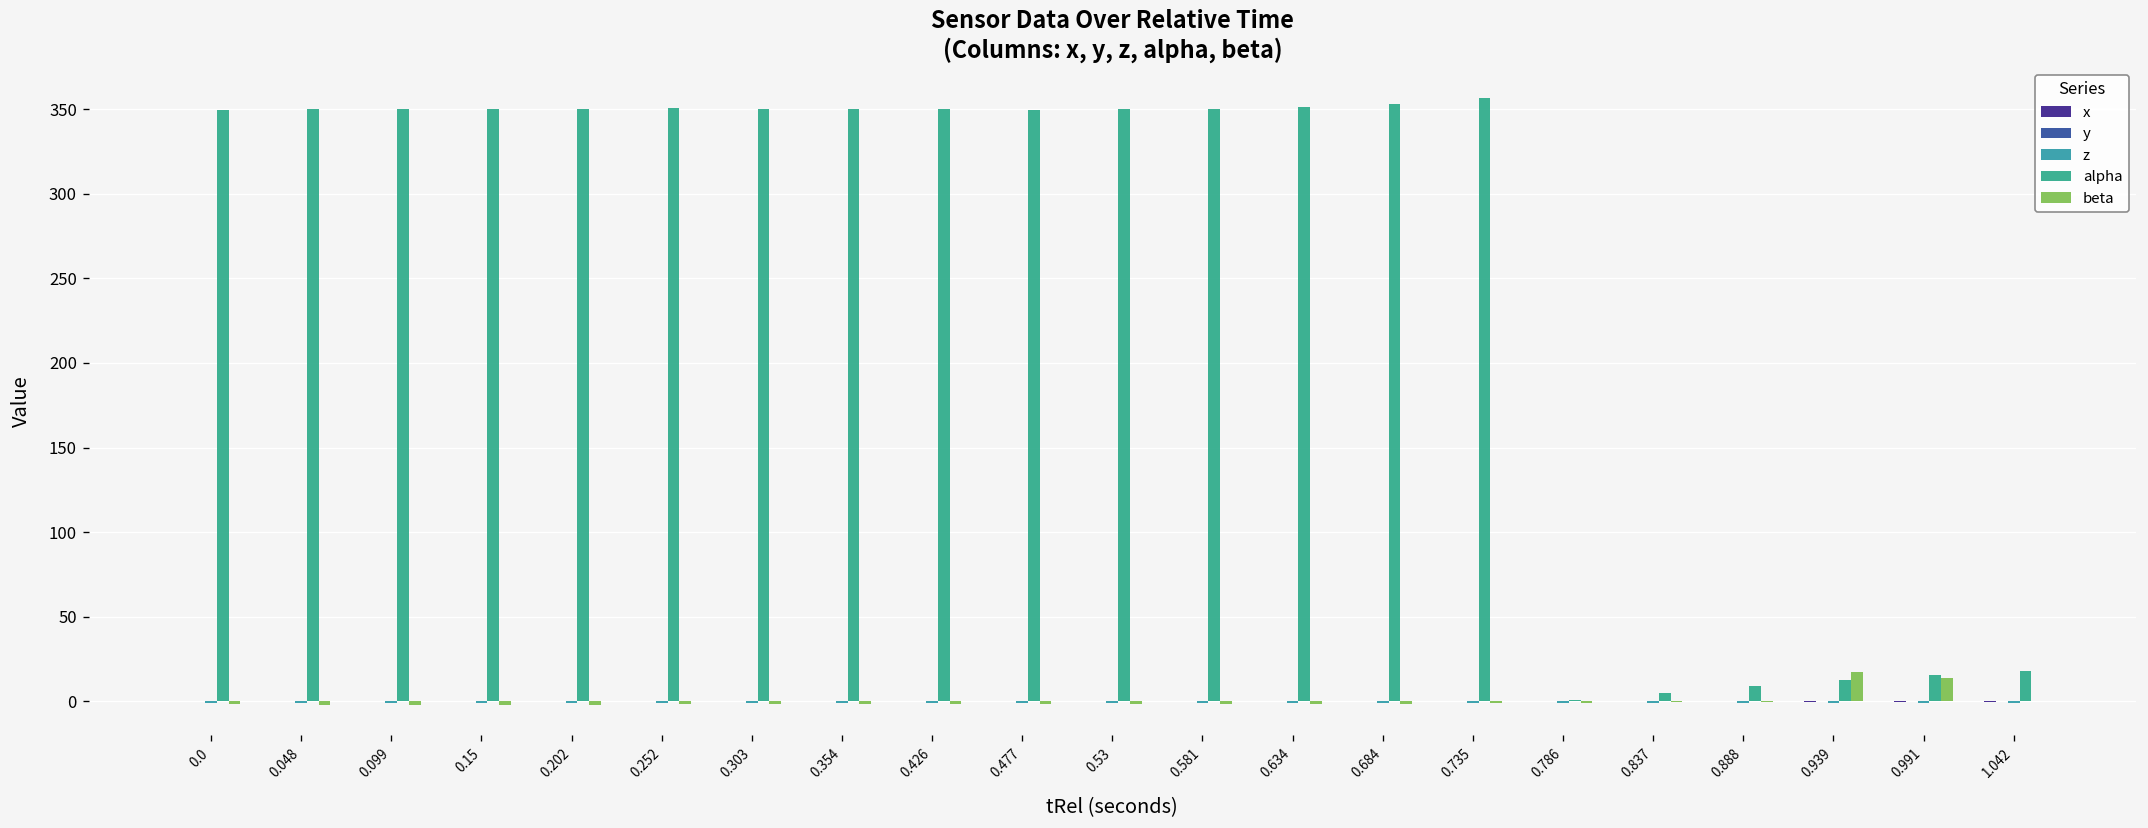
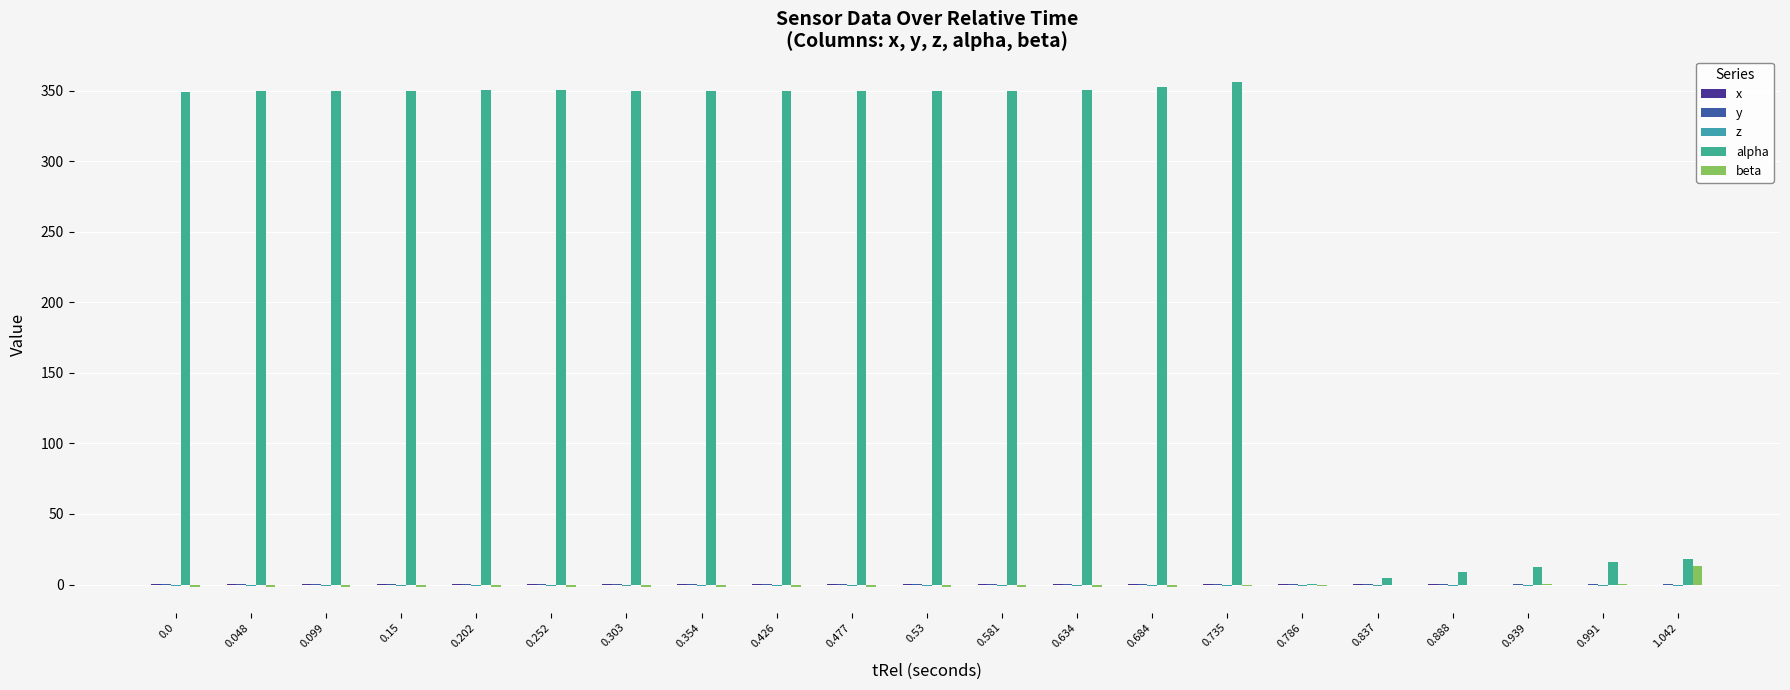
beta, 0.939: 17 -> 0
beta, 0.991: 14 -> 1
beta, 1.042: 0 -> 13
